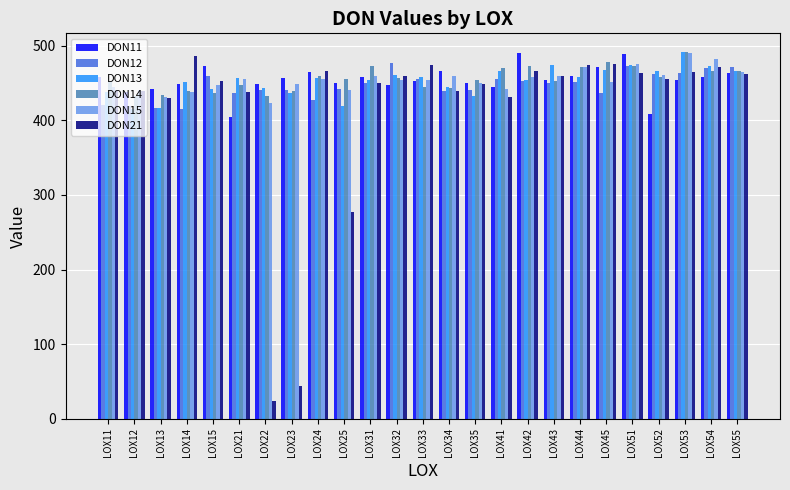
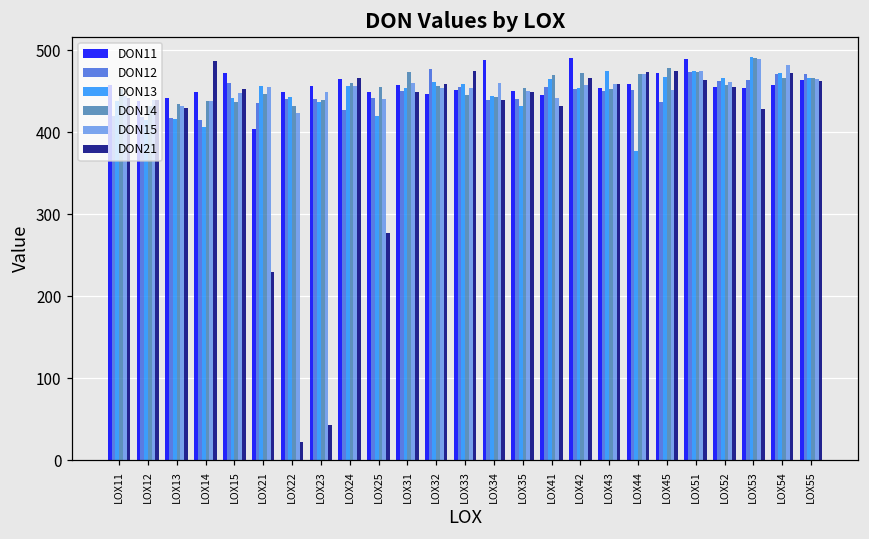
DON13, LOX14: 450 -> 410
DON21, LOX21: 440 -> 230
DON11, LOX34: 470 -> 490
DON13, LOX44: 460 -> 380
DON11, LOX52: 410 -> 460
DON21, LOX53: 460 -> 430
